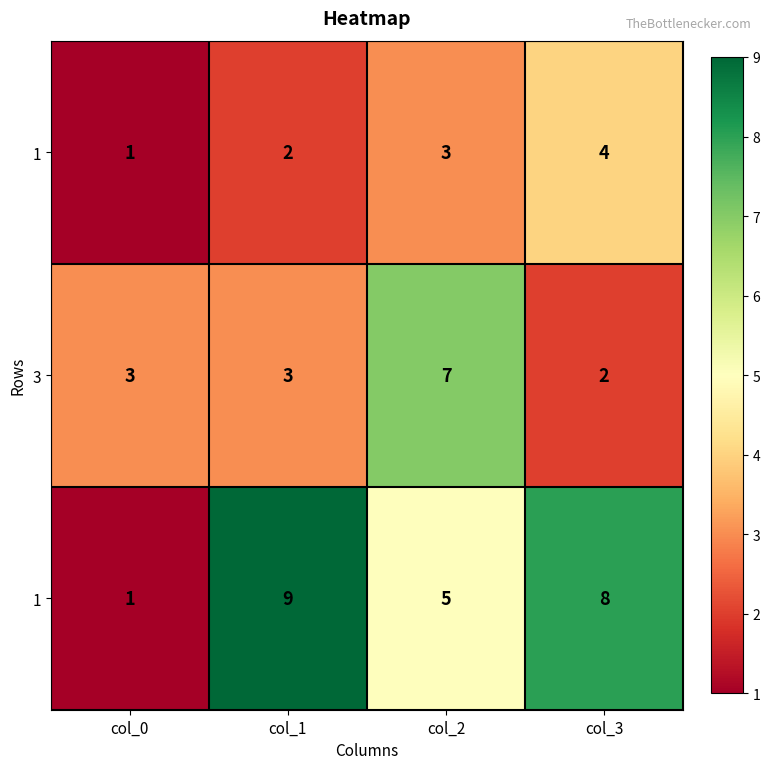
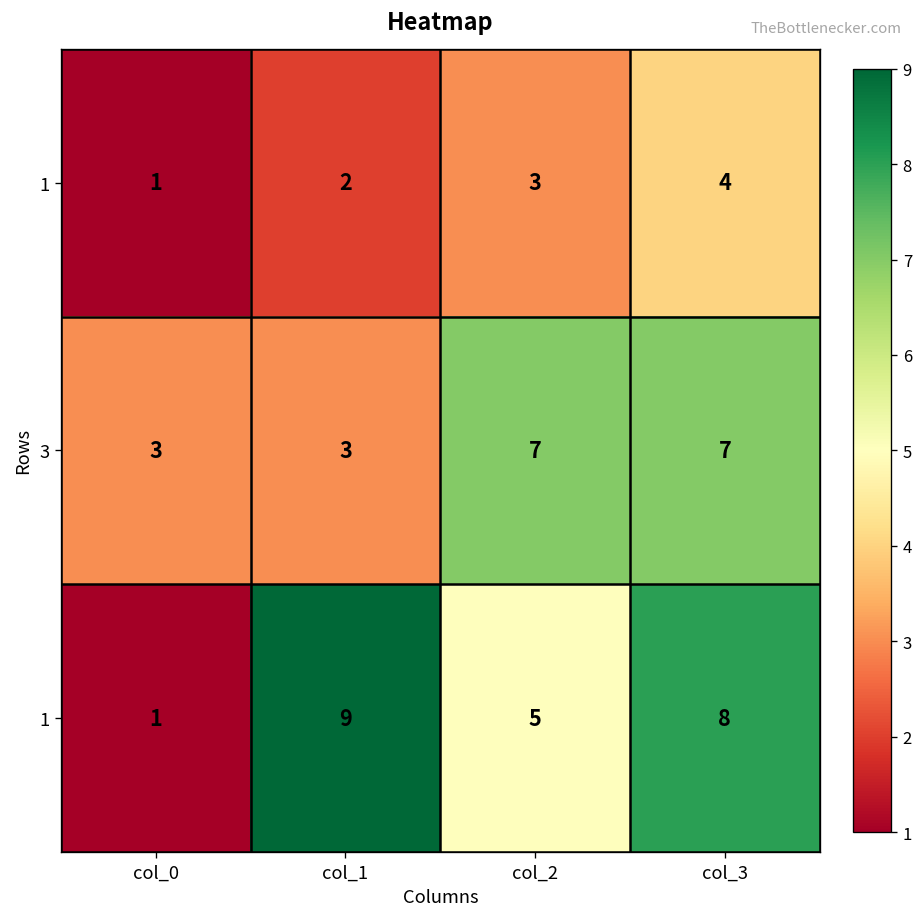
3, col_3: 2 -> 7
